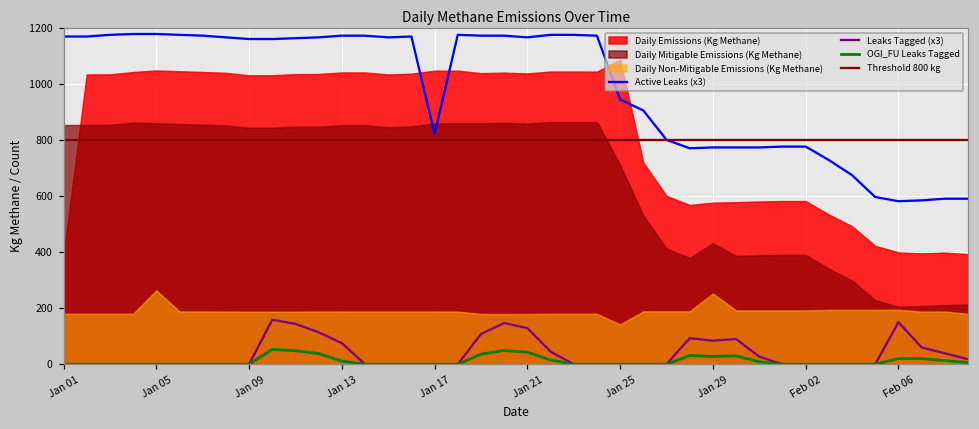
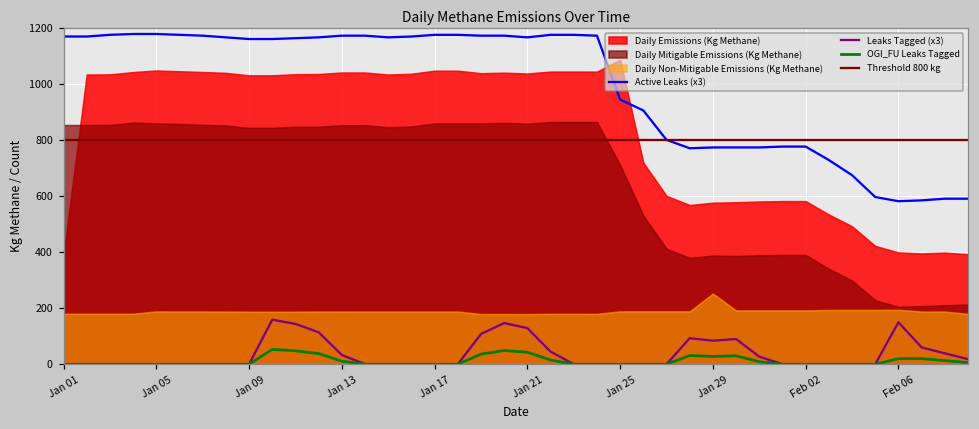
Daily Non-Mitigable Emissions (Kg Methane), Jan 05: 260 -> 190
Leaks Tagged (x3), Jan 13: 80 -> 30
Active Leaks (x3), Jan 17: 820 -> 1180
Daily Non-Mitigable Emissions (Kg Methane), Jan 25: 140 -> 190
Daily Mitigable Emissions (Kg Methane), Jan 29: 430 -> 390
